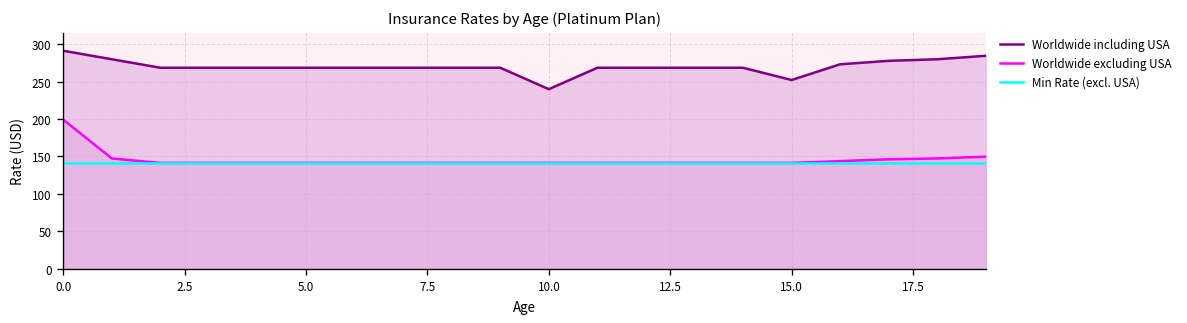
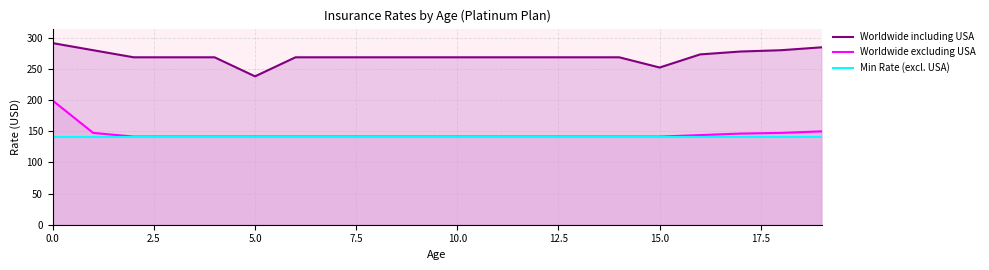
Worldwide including USA, 5.0: 270 -> 240
Worldwide including USA, 10.0: 240 -> 270
